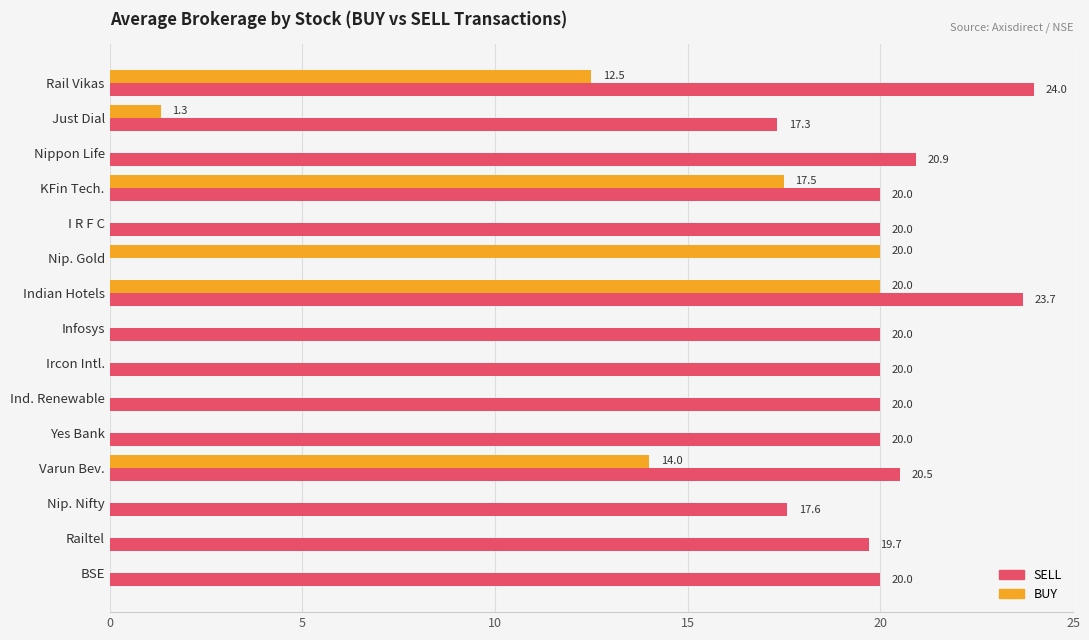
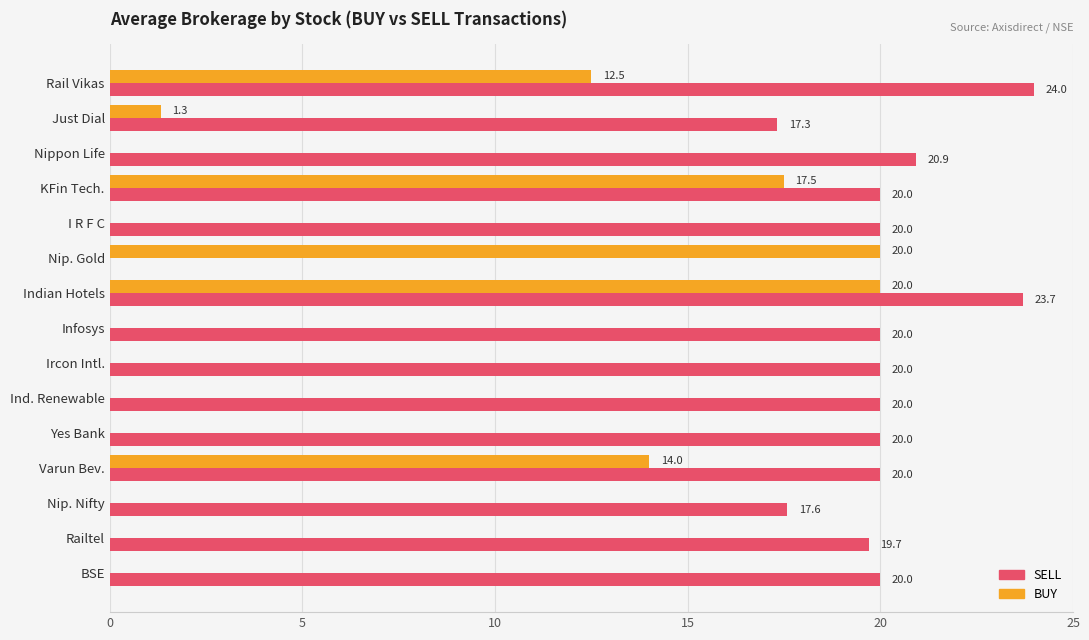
SELL, Varun Bev.: 20.5 -> 20.0
